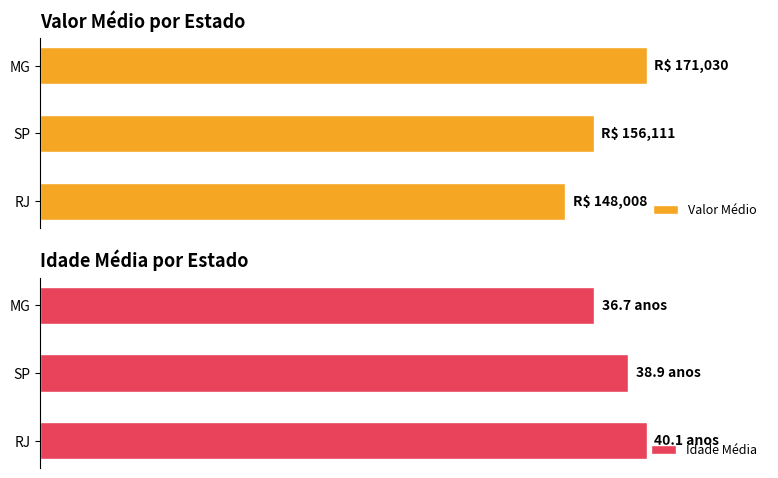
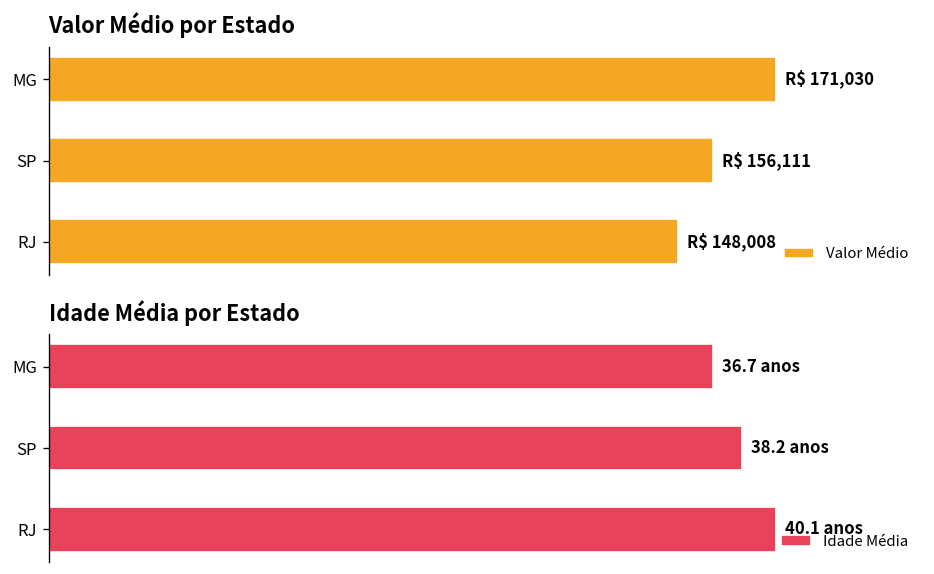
Idade Média por Estado, SP: 38.9 -> 38.2
